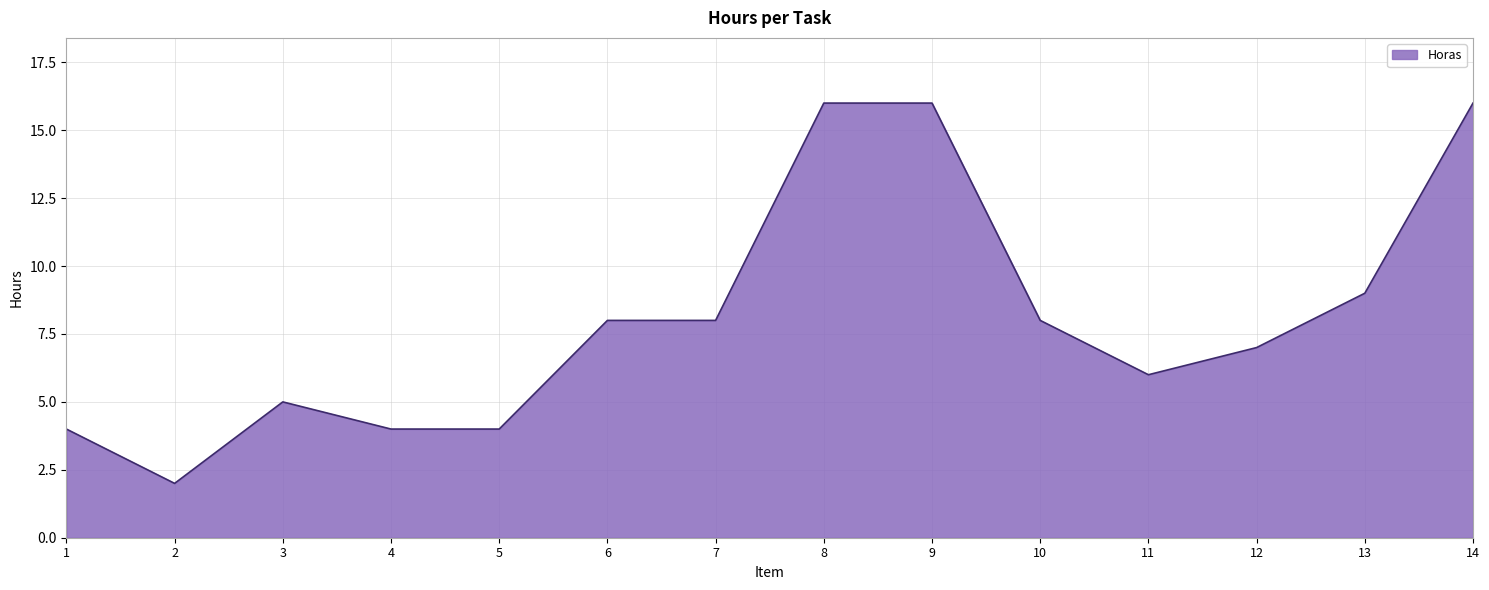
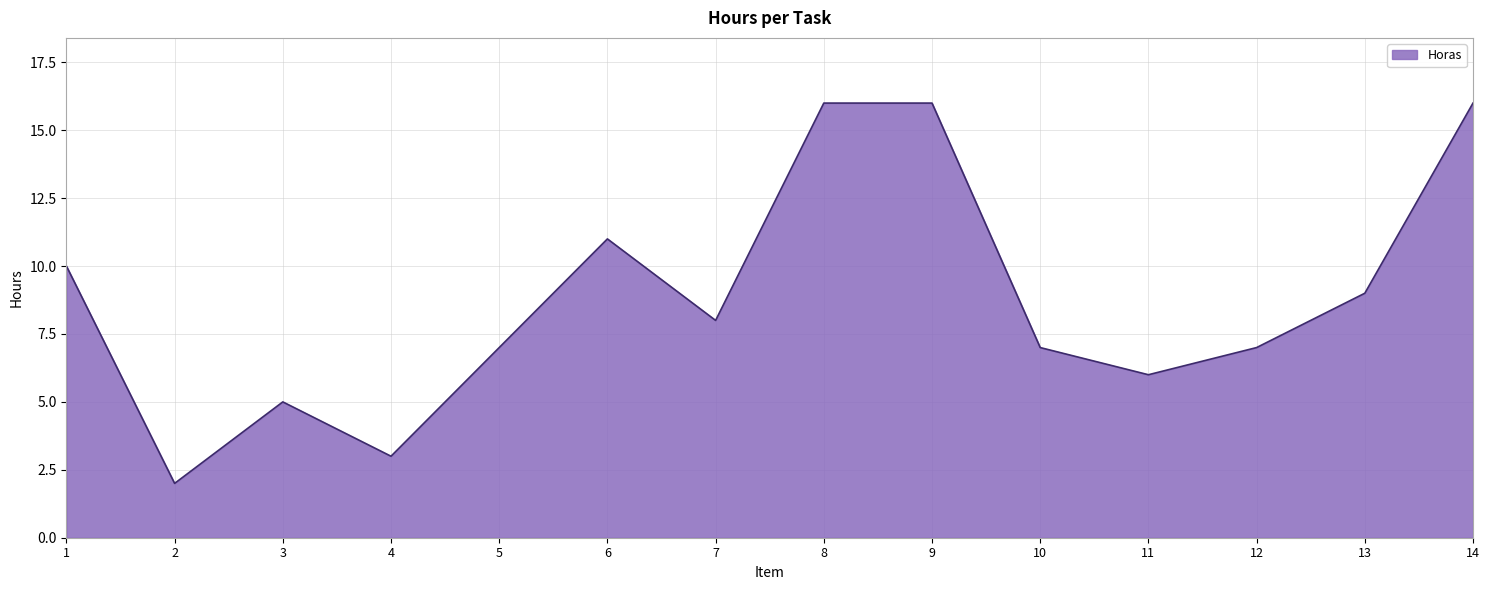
1: 4 -> 10
4: 4 -> 3
5: 4 -> 7
6: 8 -> 11
10: 8 -> 7
